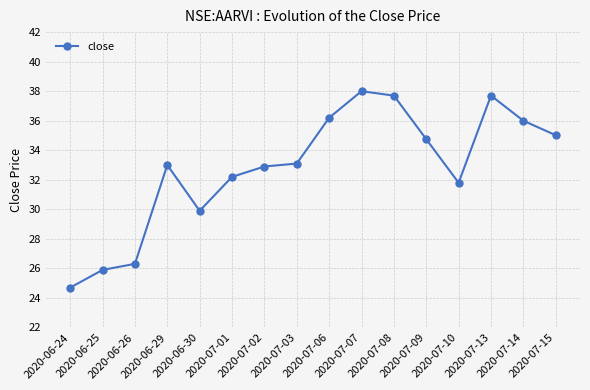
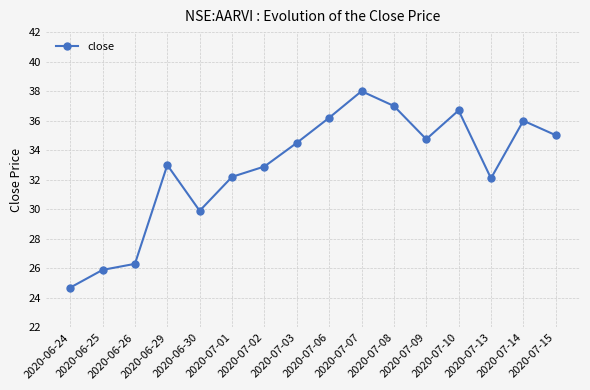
2020-07-03: 33.1 -> 34.5
2020-07-08: 37.7 -> 37.0
2020-07-10: 31.8 -> 36.7
2020-07-13: 37.7 -> 32.1
